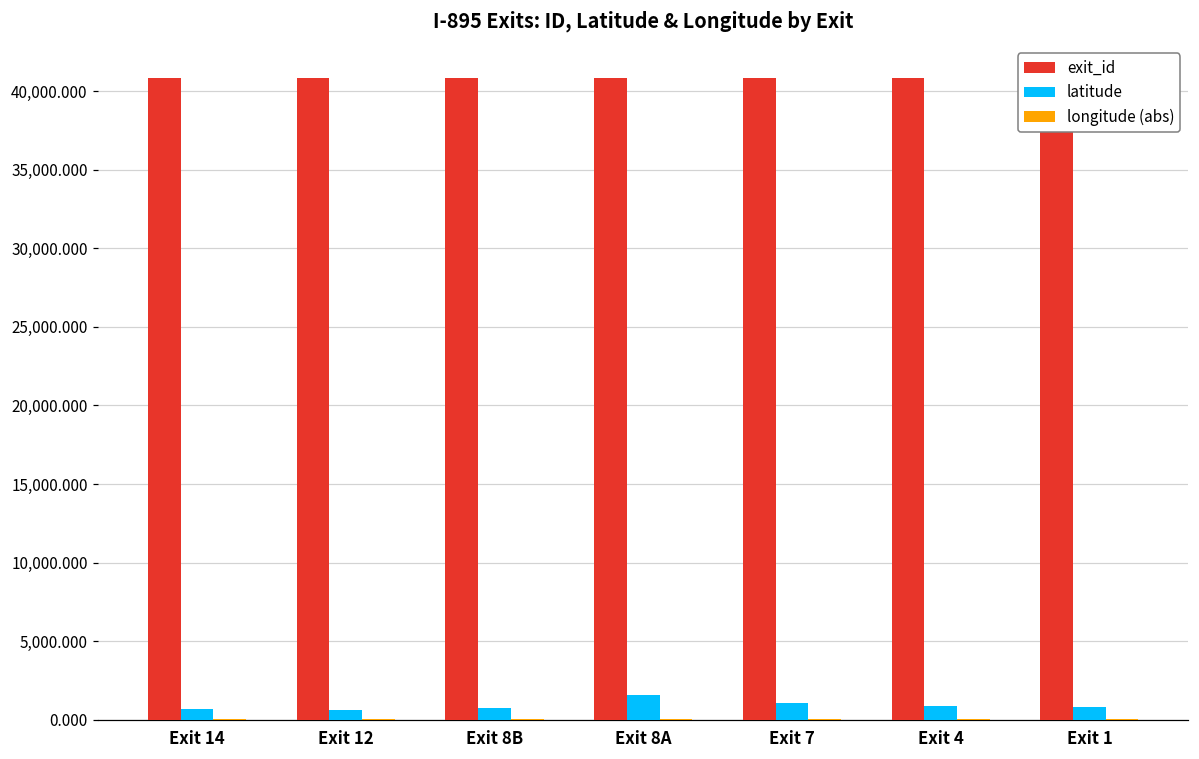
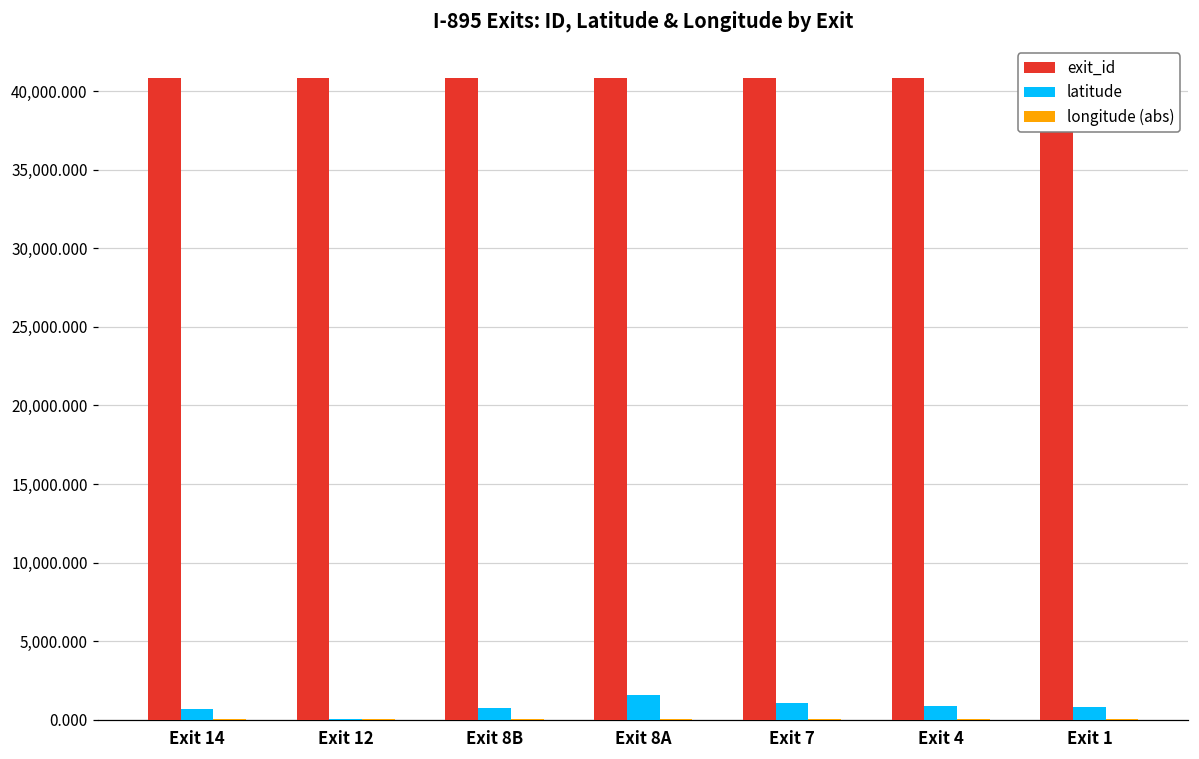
latitude, Exit 12: 600 -> 0
